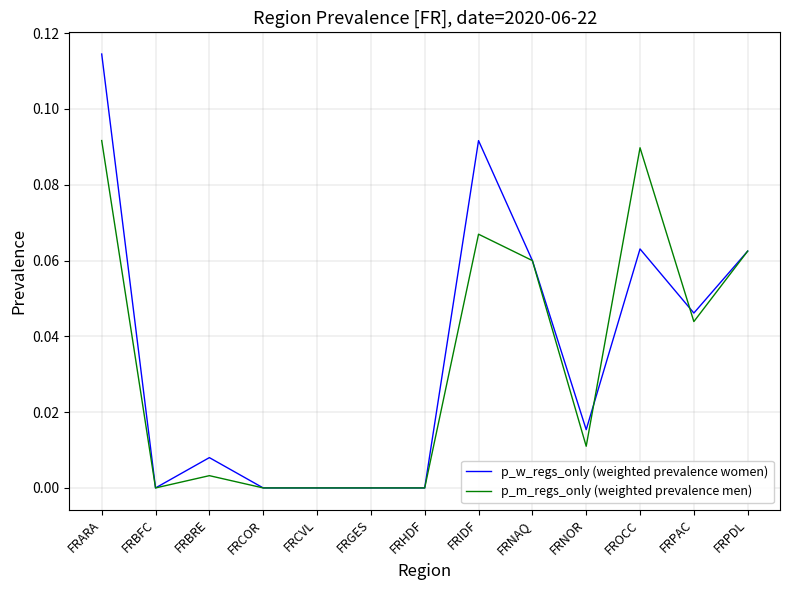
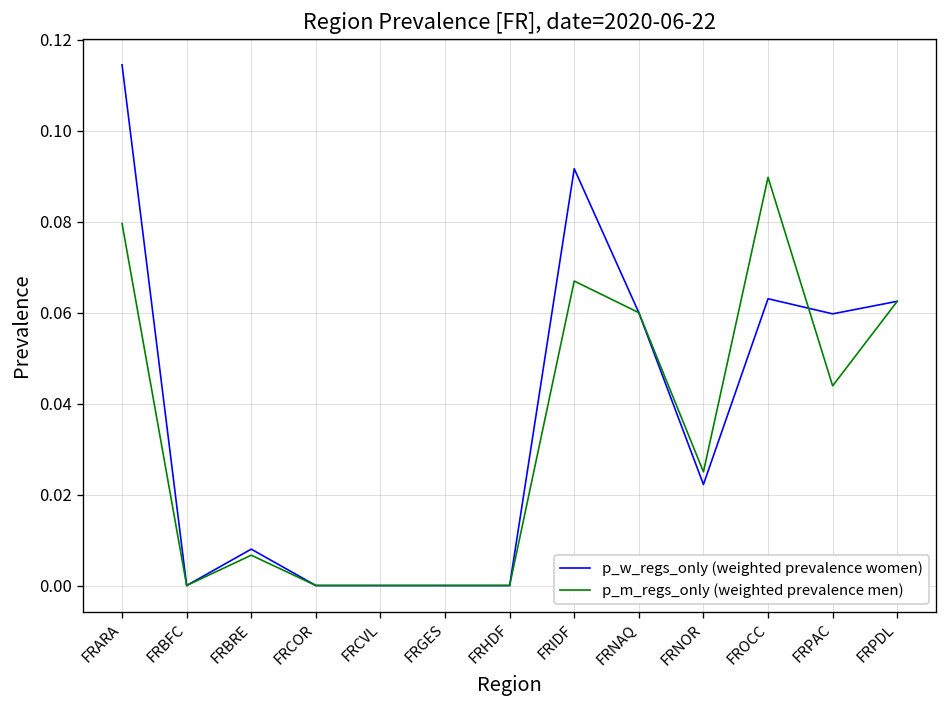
p_m_regs_only (weighted prevalence men), FRARA: 0.092 -> 0.080
p_m_regs_only (weighted prevalence men), FRBRE: 0.003 -> 0.007
p_w_regs_only (weighted prevalence women), FRNOR: 0.015 -> 0.022
p_m_regs_only (weighted prevalence men), FRNOR: 0.011 -> 0.025
p_w_regs_only (weighted prevalence women), FRPAC: 0.046 -> 0.060
